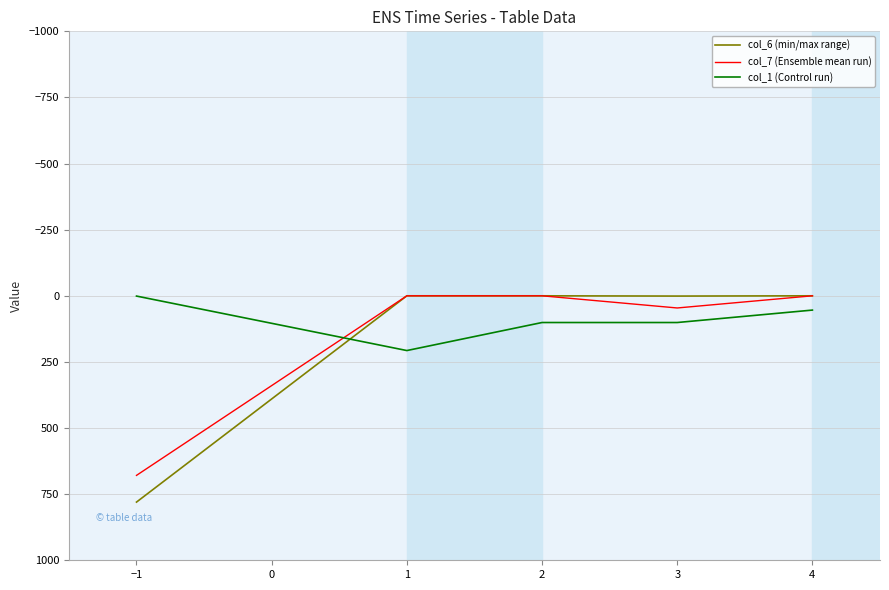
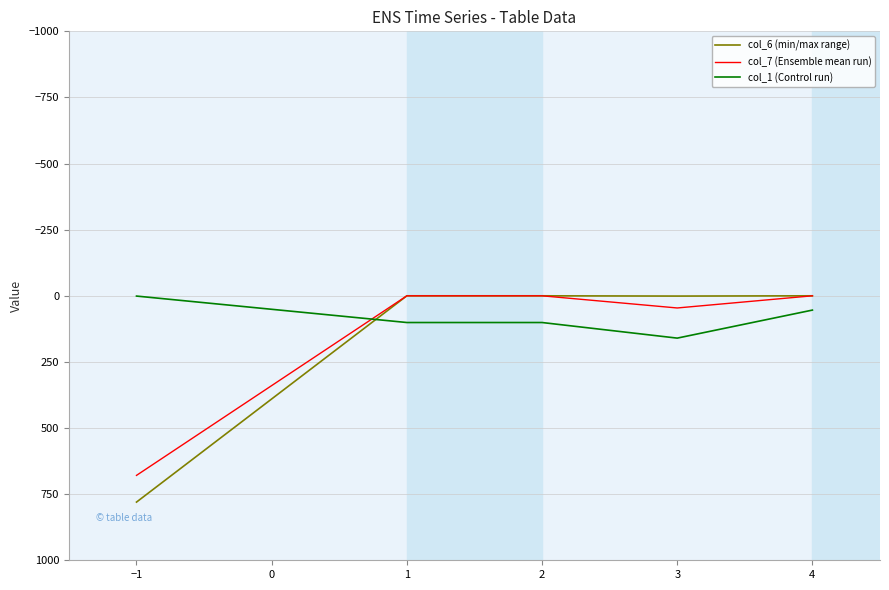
col_1 (Control run), 1: 210 -> 100
col_1 (Control run), 3: 100 -> 160
